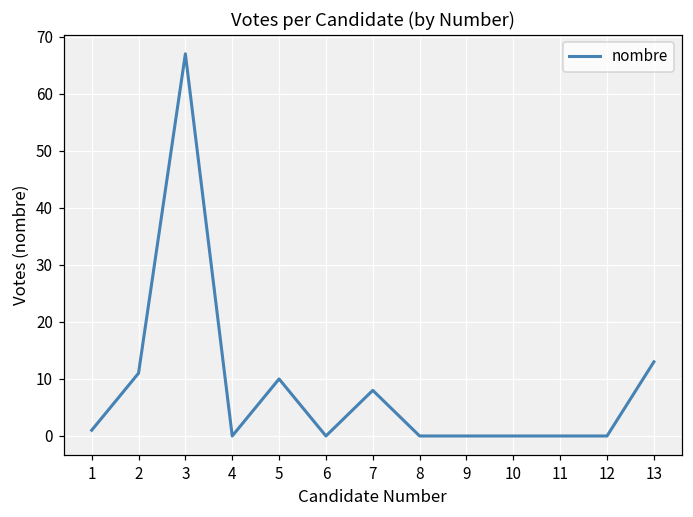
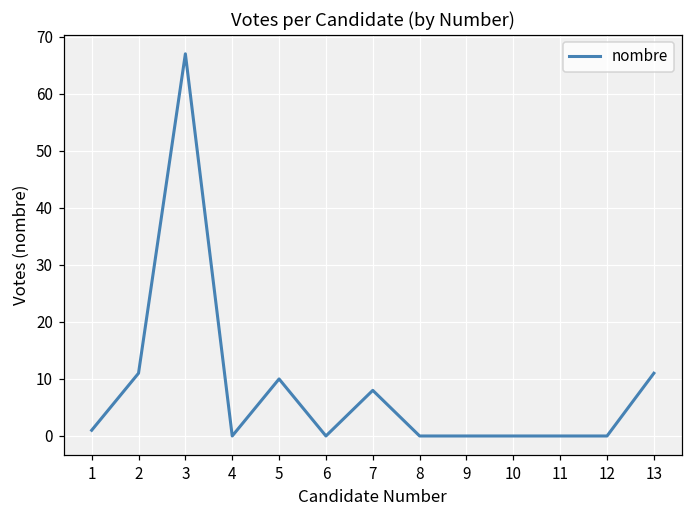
13: 13 -> 11
